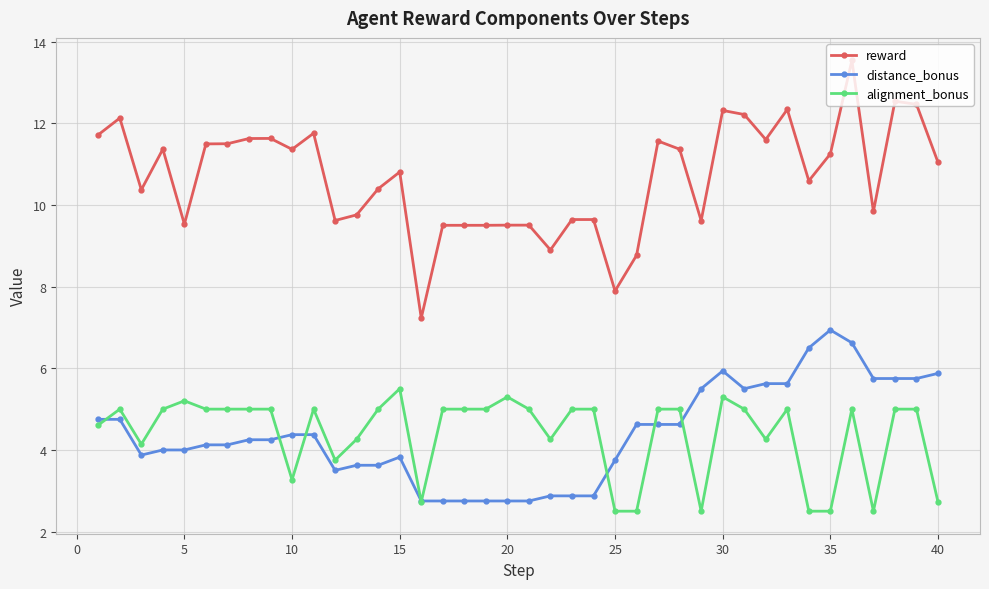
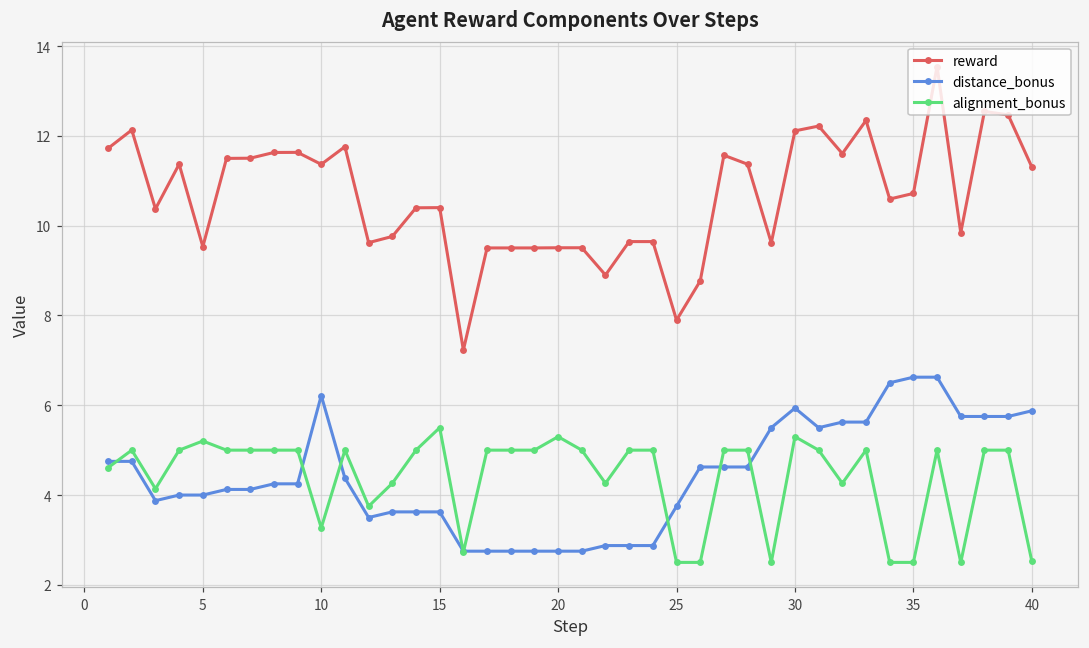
distance_bonus, 10: 4.4 -> 6.2
reward, 15: 10.8 -> 10.4
distance_bonus, 15: 3.8 -> 3.6
reward, 30: 12.3 -> 12.1
reward, 35: 11.3 -> 10.7
distance_bonus, 35: 6.9 -> 6.6
reward, 40: 11.0 -> 11.3
alignment_bonus, 40: 2.7 -> 2.5
